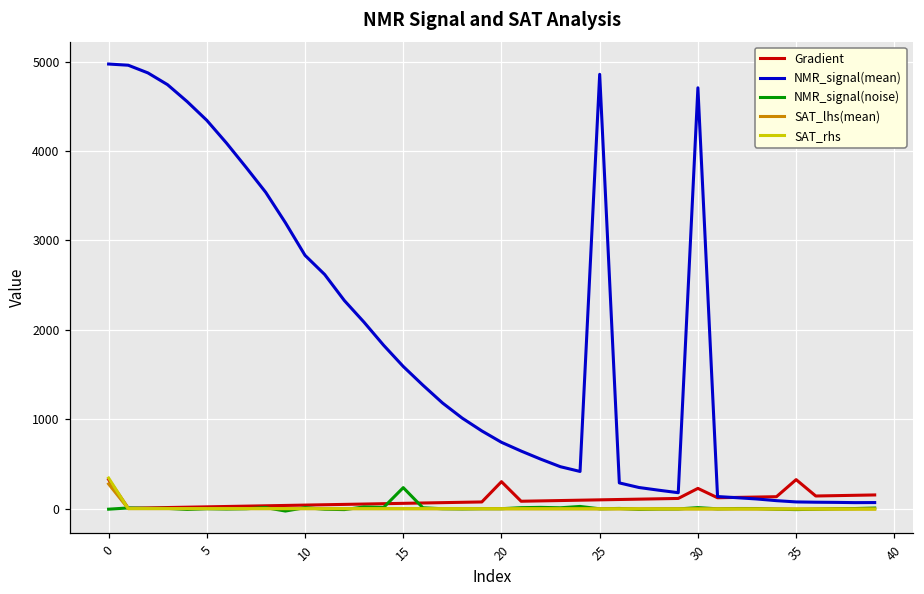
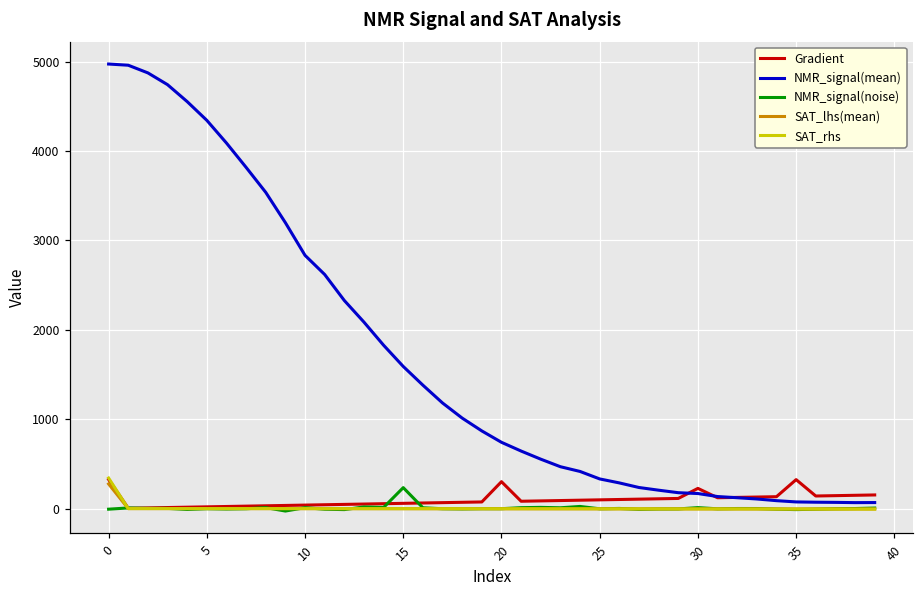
NMR_signal(mean), 25: 4900 -> 300
NMR_signal(mean), 30: 4700 -> 200
